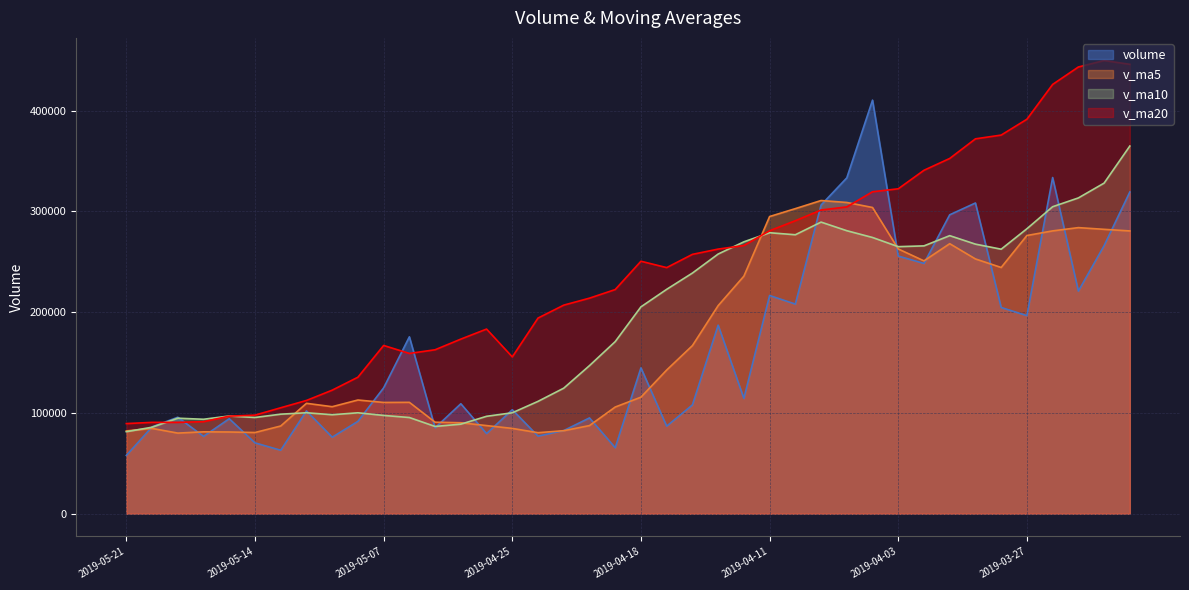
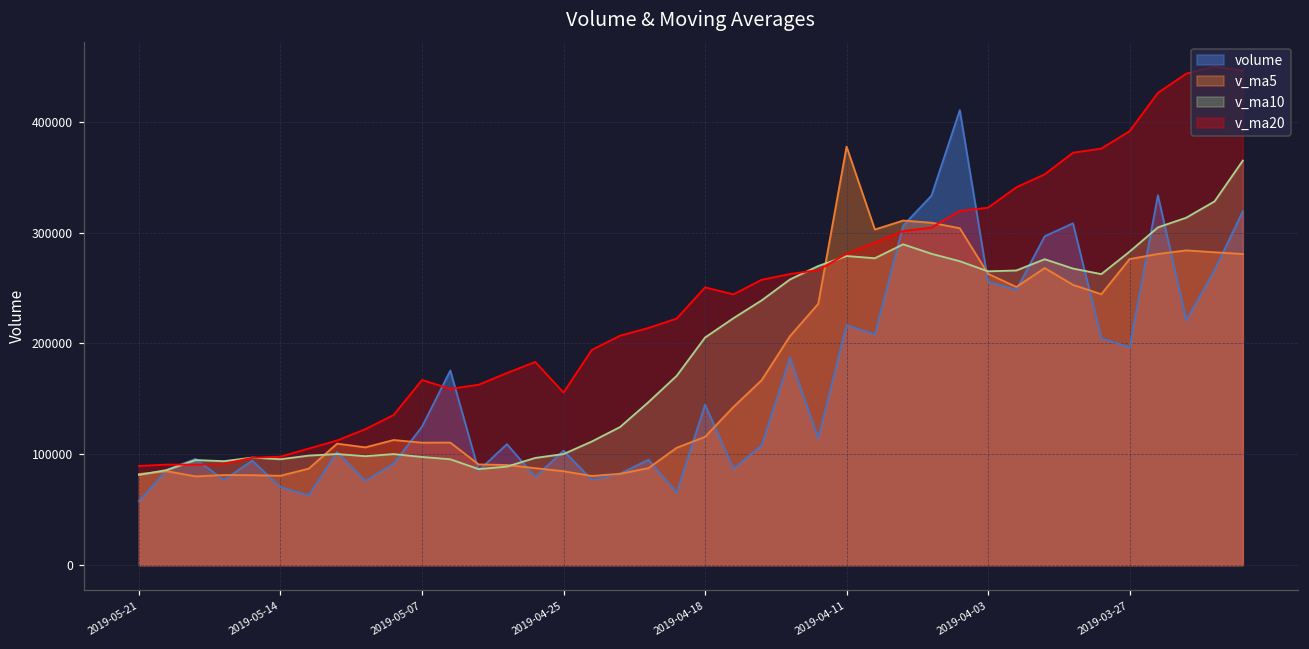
v_ma5, 2019-04-11: 295000 -> 377000
